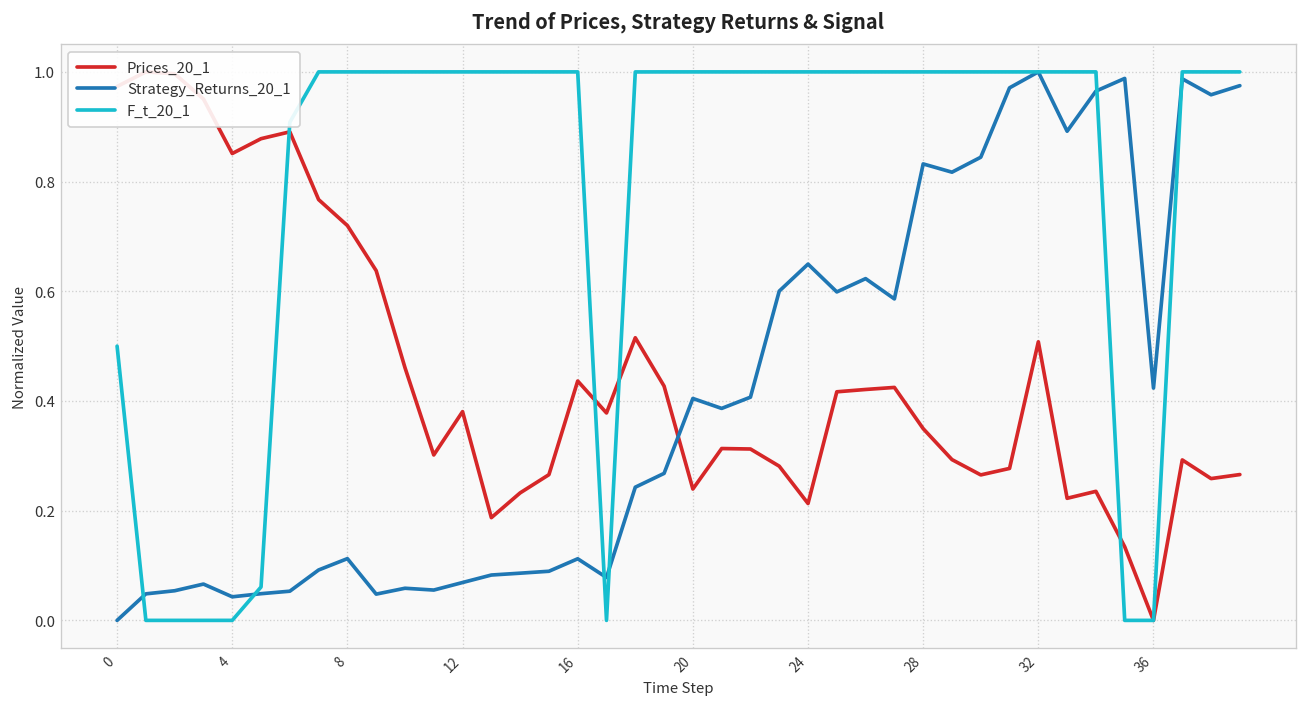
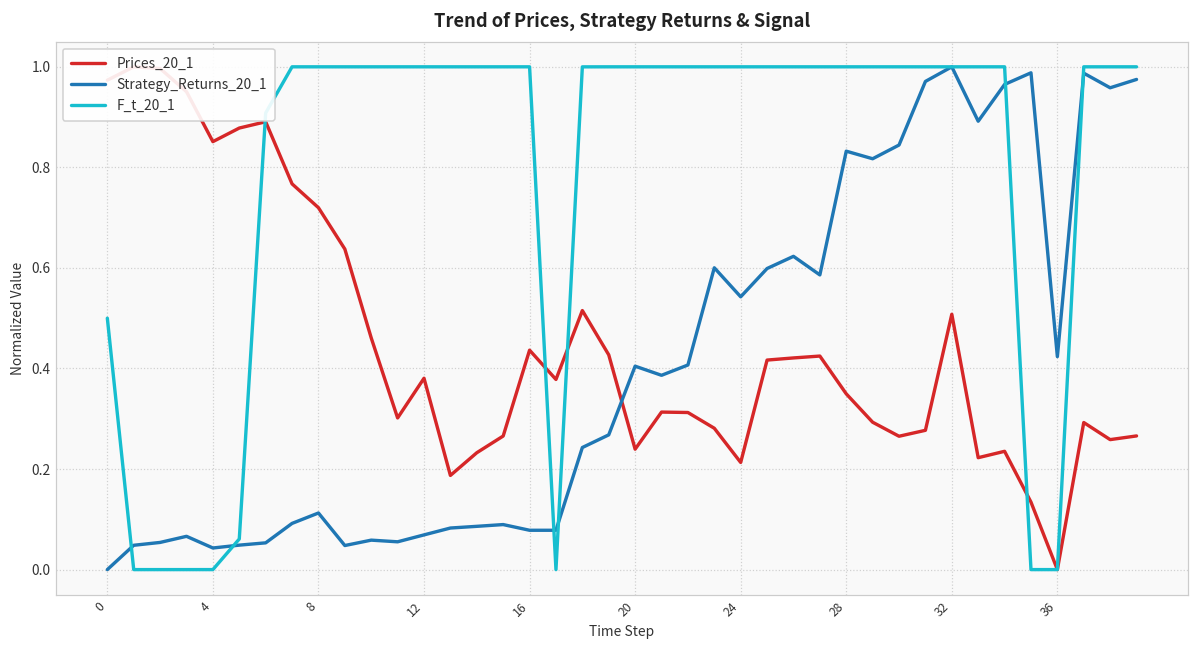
Strategy_Returns_20_1, 16: 0.11 -> 0.08
Strategy_Returns_20_1, 24: 0.65 -> 0.54
